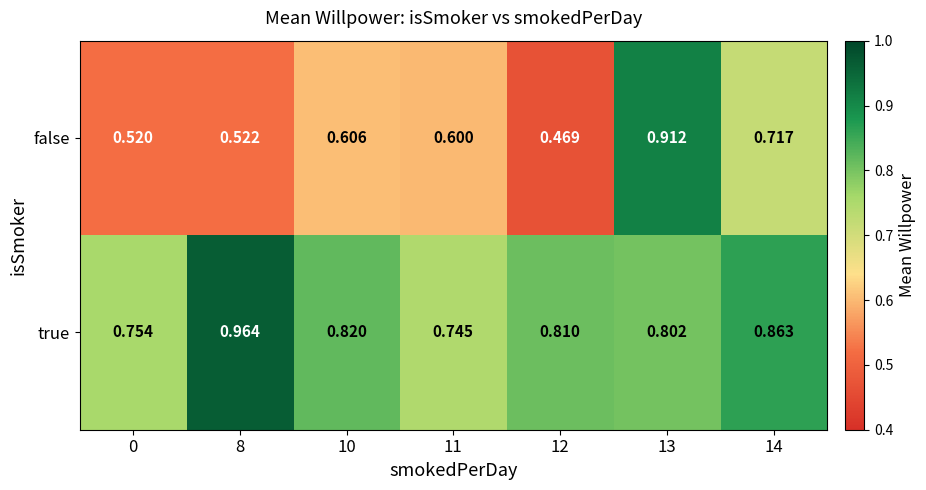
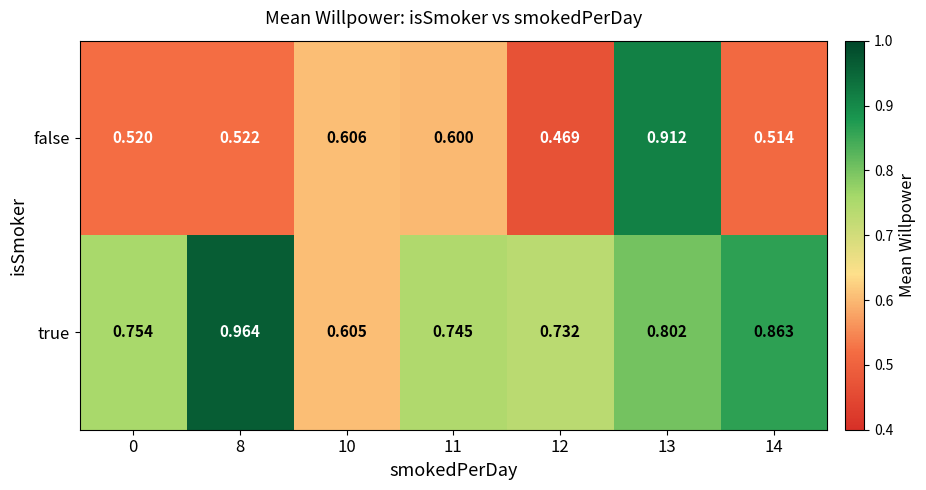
false, 14: 0.717 -> 0.514
true, 10: 0.820 -> 0.605
true, 12: 0.810 -> 0.732
